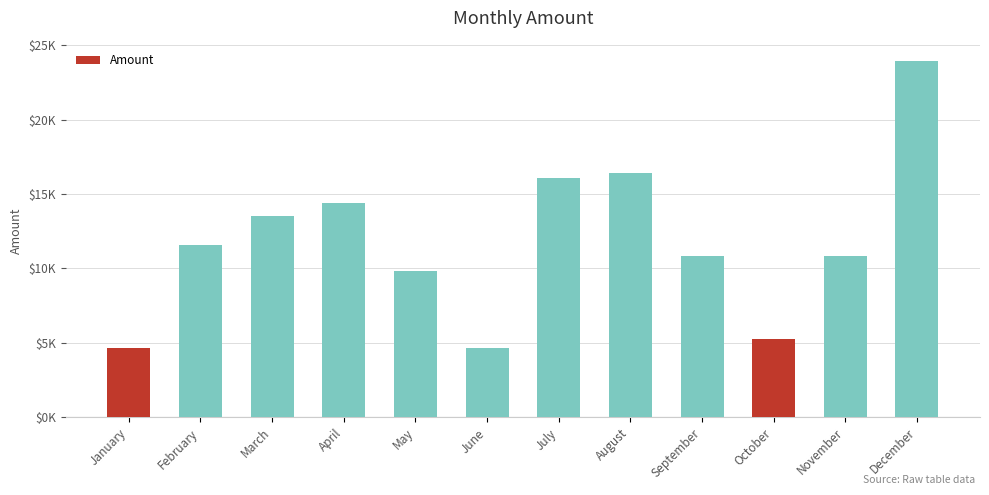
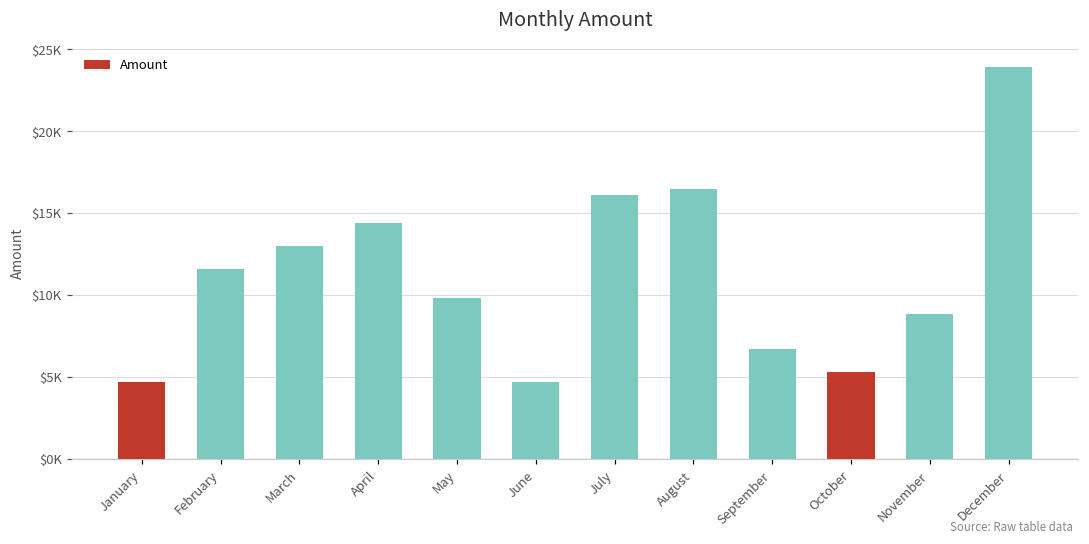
March: $13600 -> $13000
September: $10800 -> $6700
November: $10800 -> $8800
